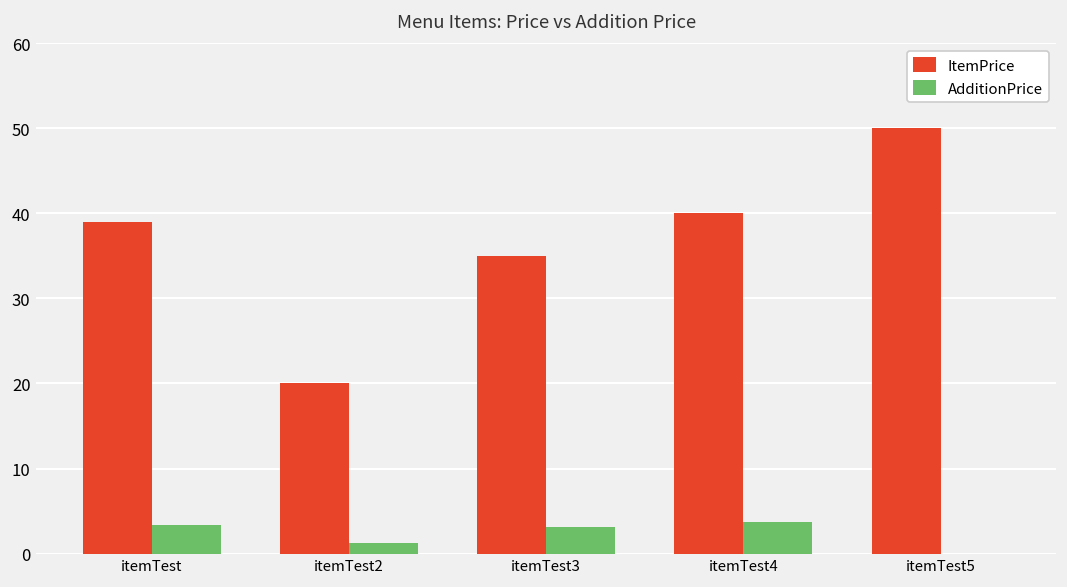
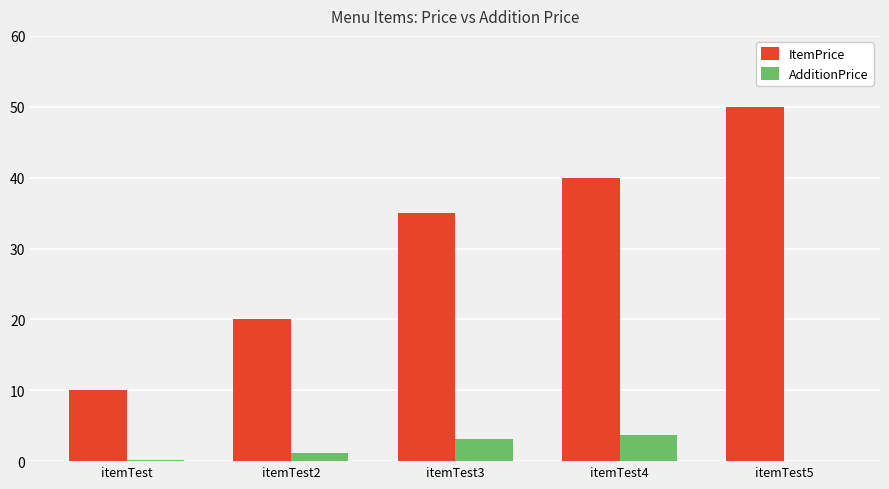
ItemPrice, itemTest: 39 -> 10
AdditionPrice, itemTest: 3 -> 0
